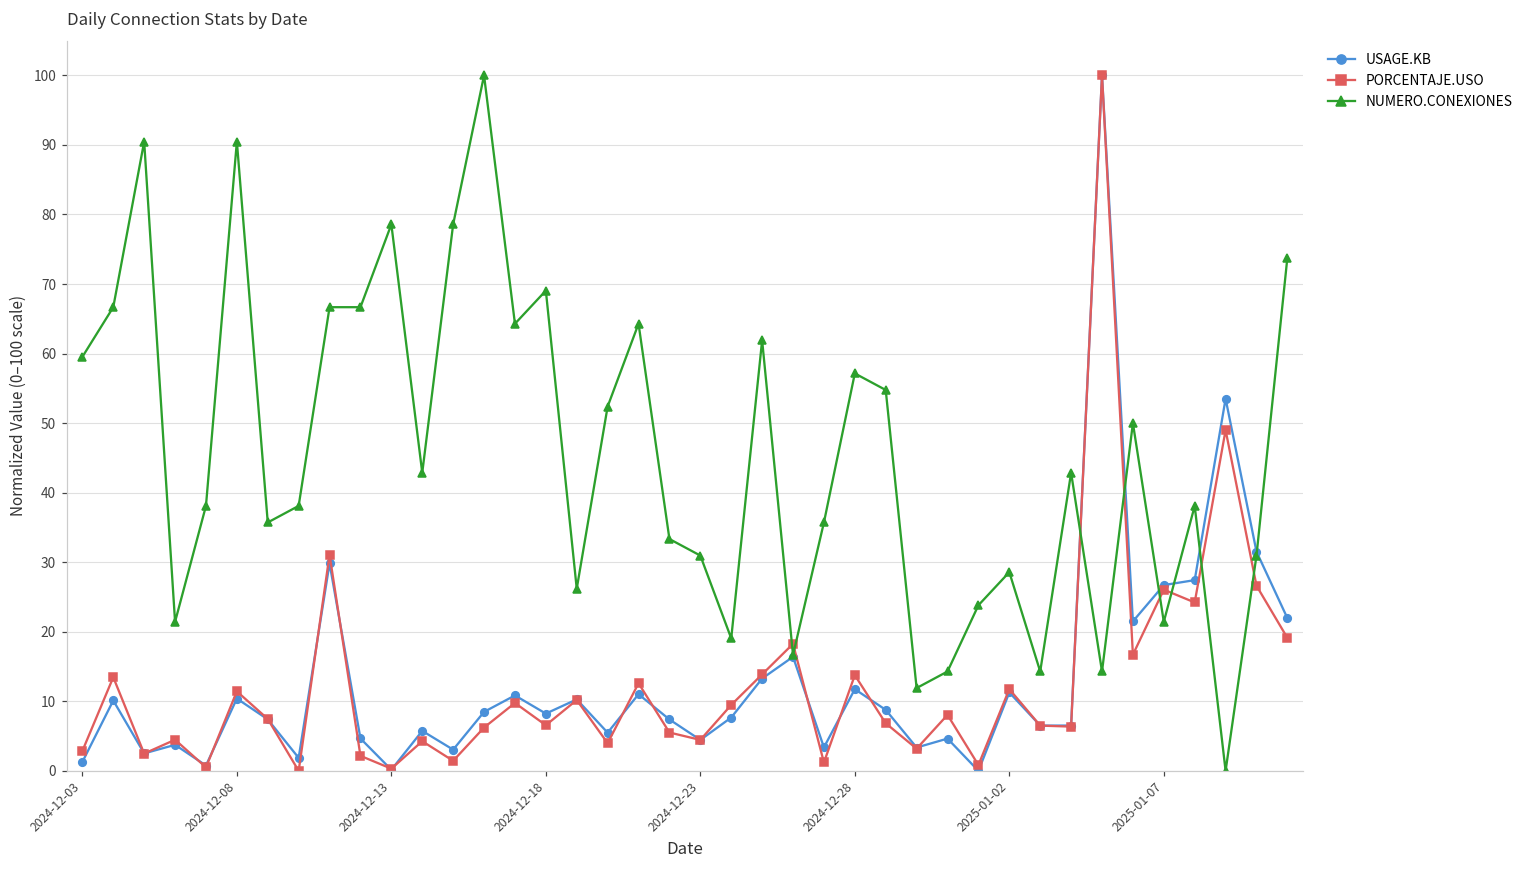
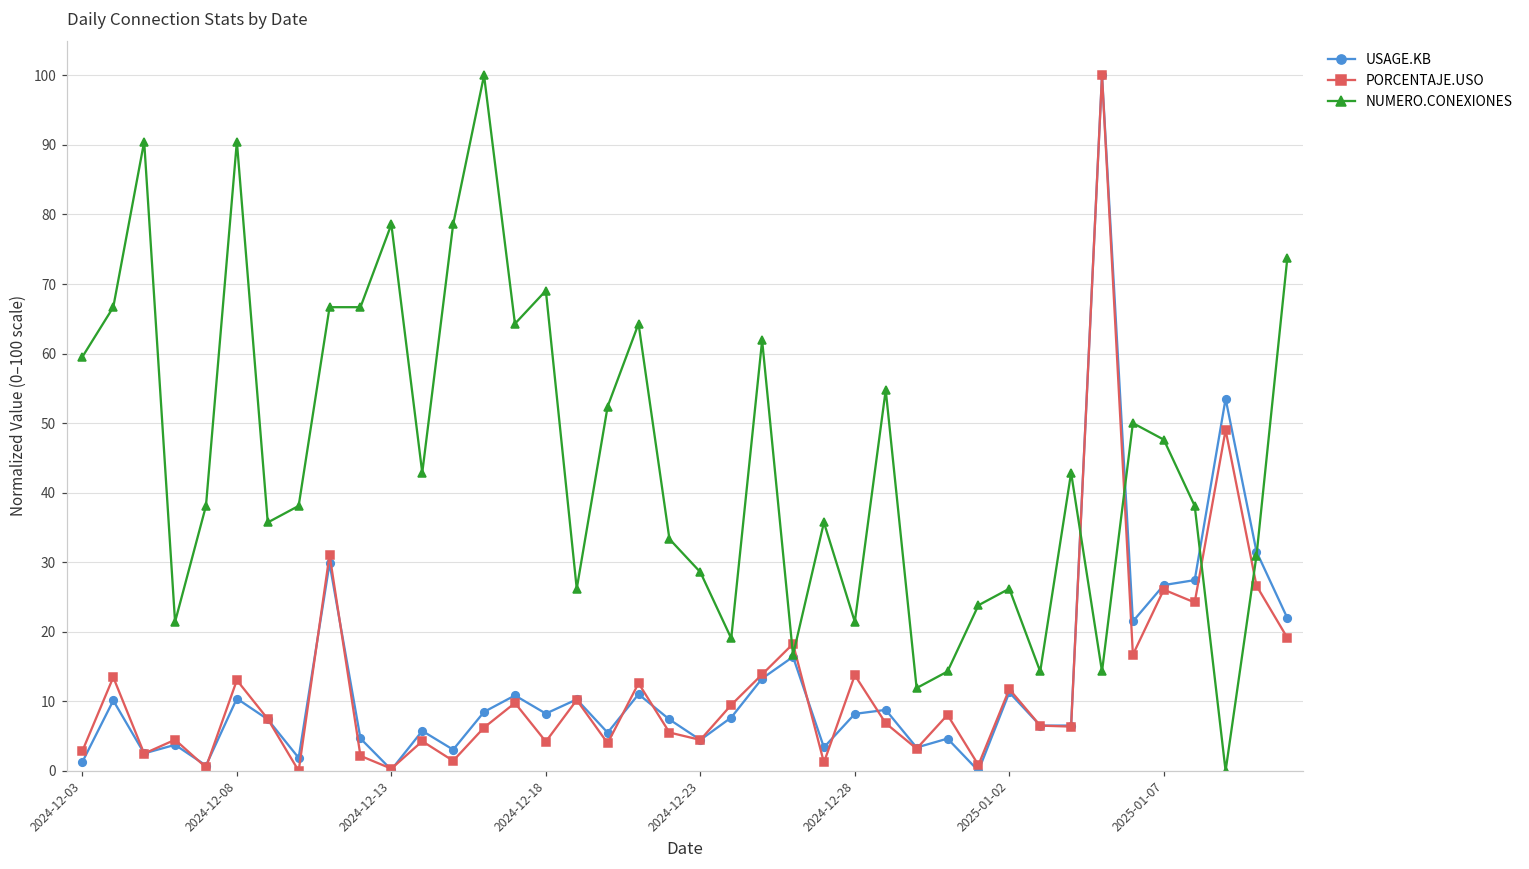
PORCENTAJE.USO, 2024-12-08: 11 -> 13
PORCENTAJE.USO, 2024-12-18: 7 -> 4
NUMERO.CONEXIONES, 2024-12-23: 31 -> 29
USAGE.KB, 2024-12-28: 12 -> 8
NUMERO.CONEXIONES, 2024-12-28: 57 -> 21
NUMERO.CONEXIONES, 2025-01-02: 29 -> 26
NUMERO.CONEXIONES, 2025-01-07: 21 -> 48
